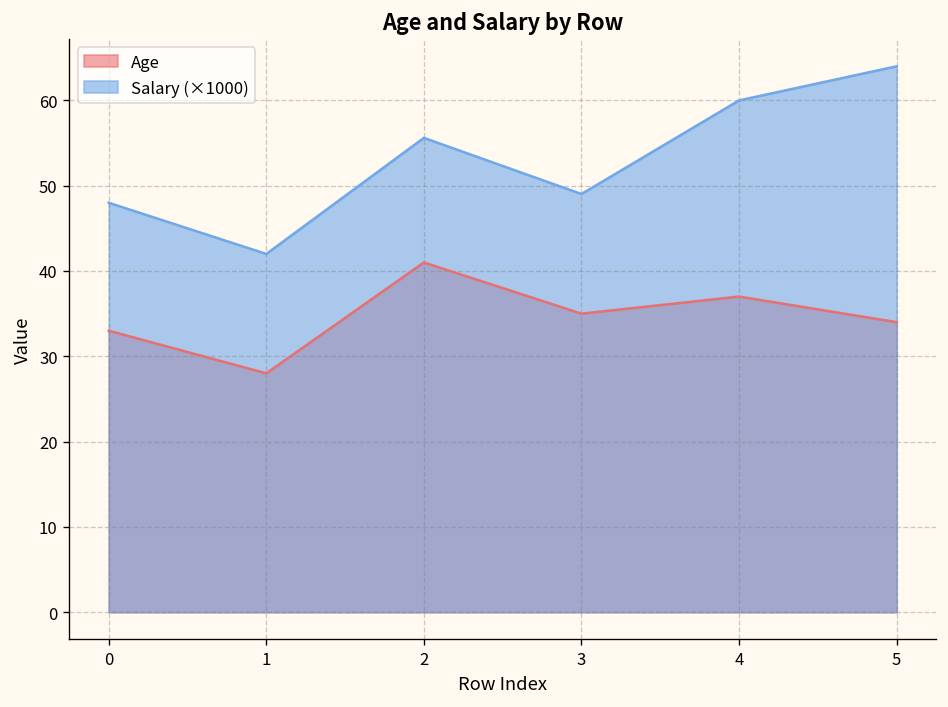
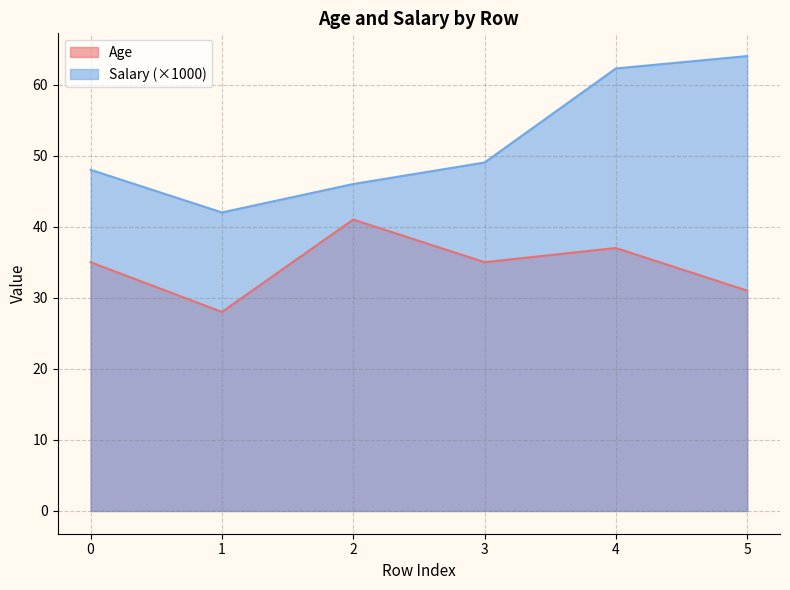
Age, 0: 33 -> 35
Salary (×1000), 2: 56 -> 46
Salary (×1000), 4: 60 -> 62
Age, 5: 34 -> 31
